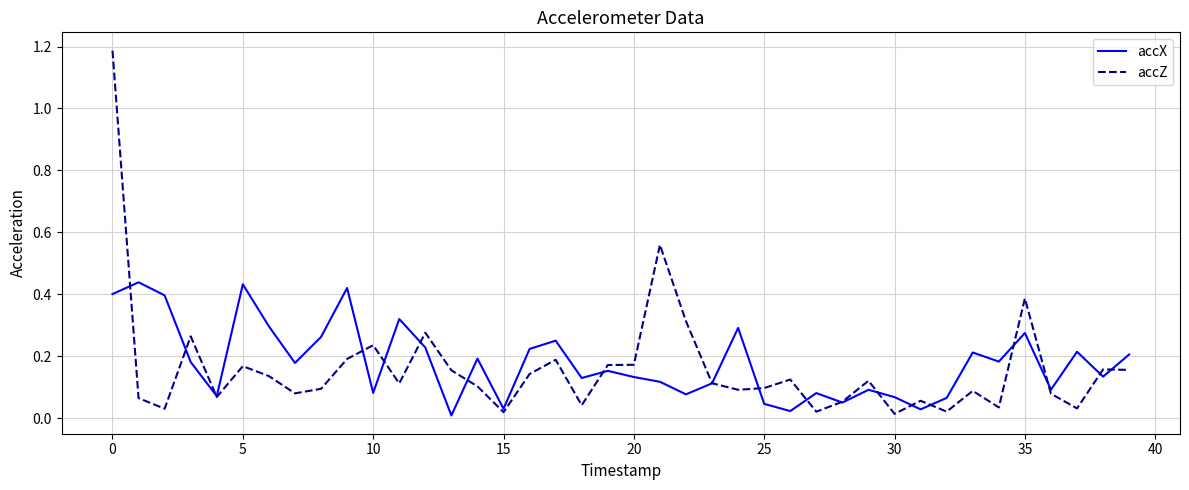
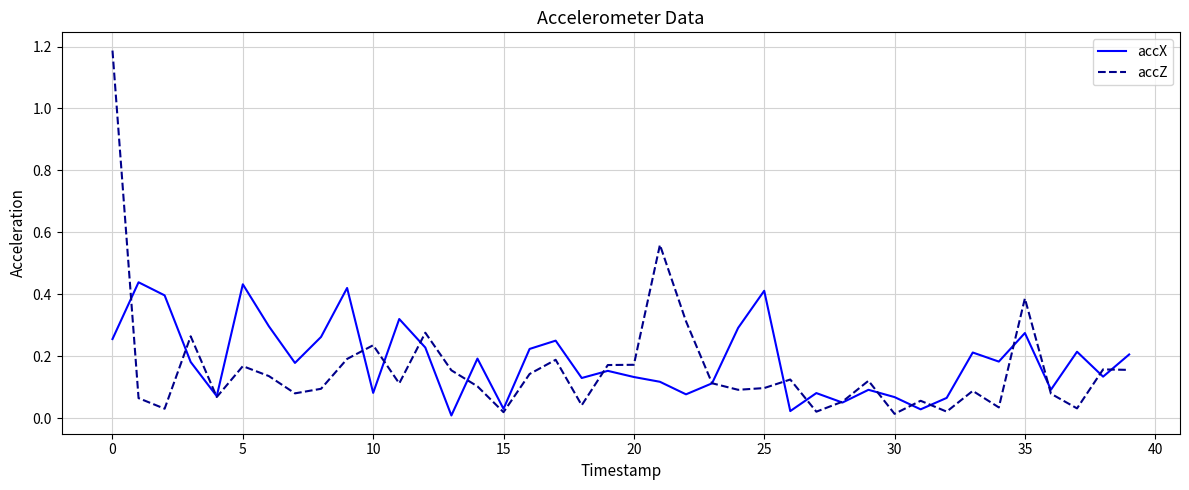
accX, 0: 0.40 -> 0.26
accX, 25: 0.05 -> 0.41
